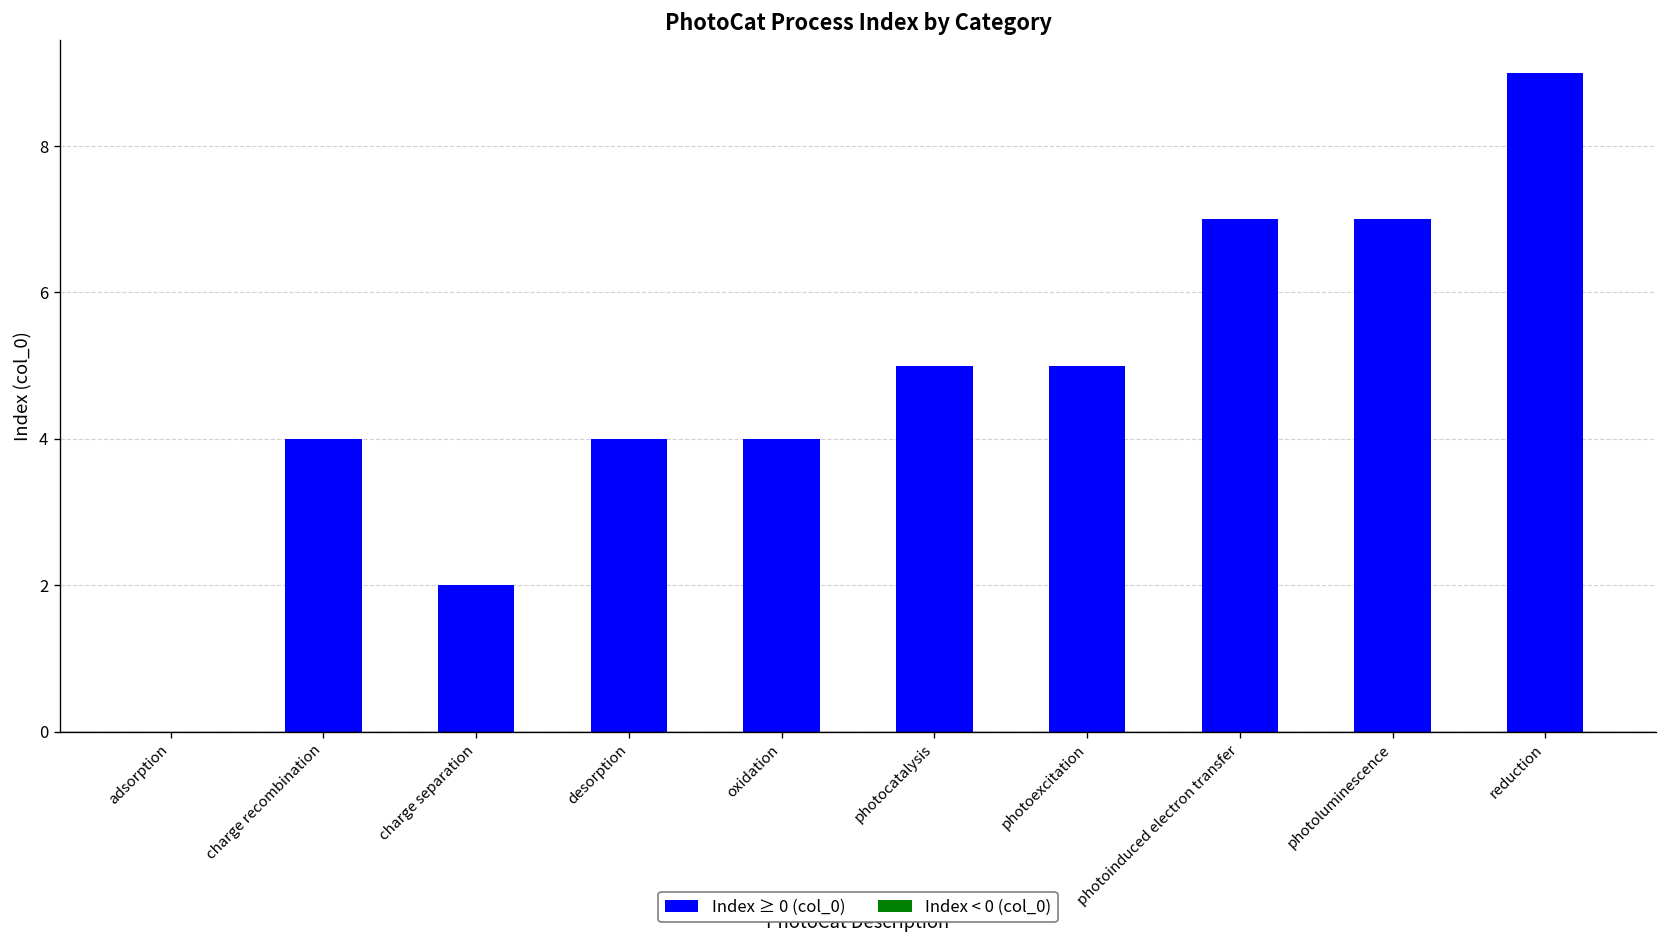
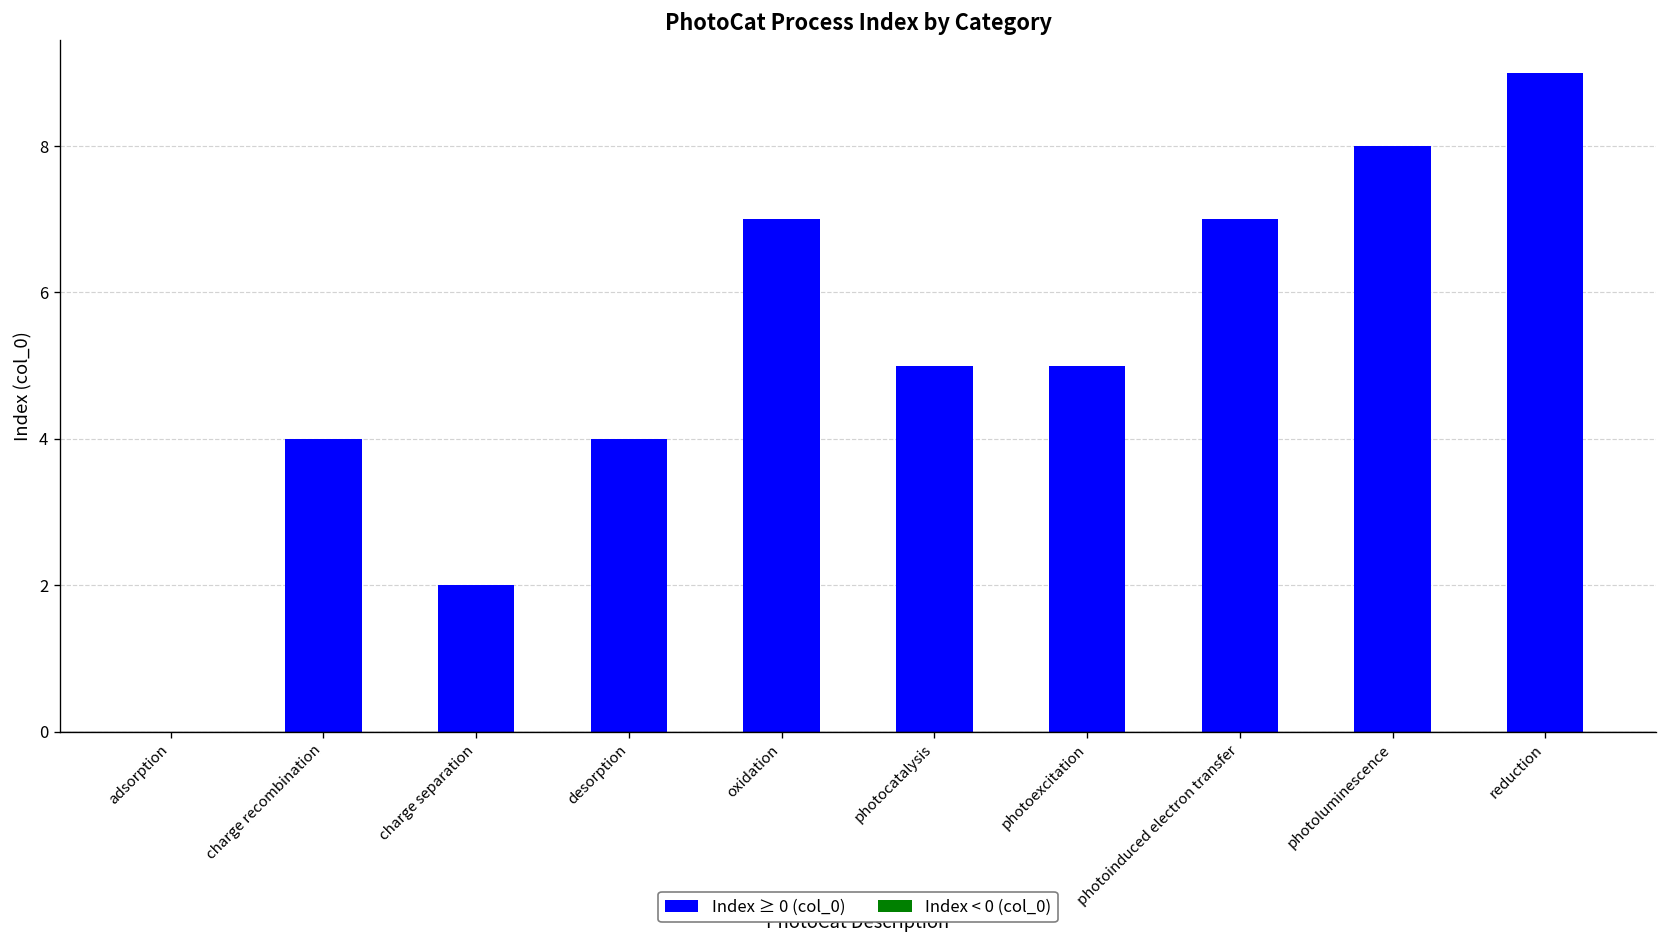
oxidation: 4 -> 7
photoluminescence: 7 -> 8
